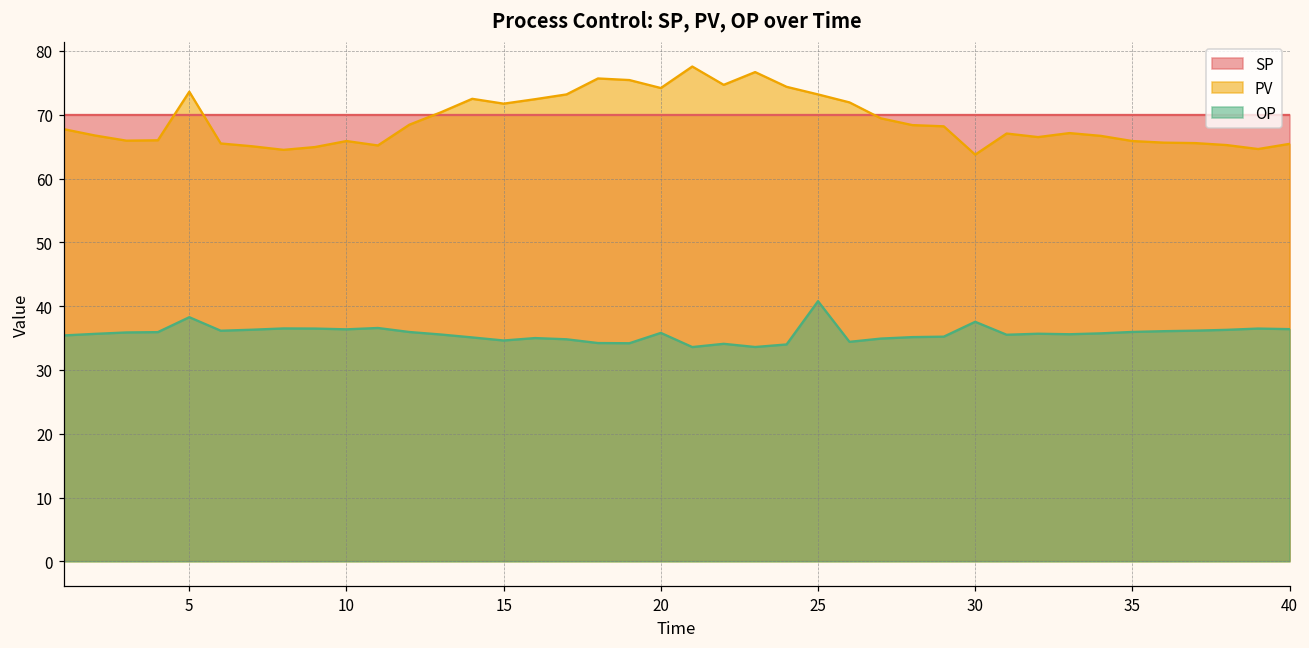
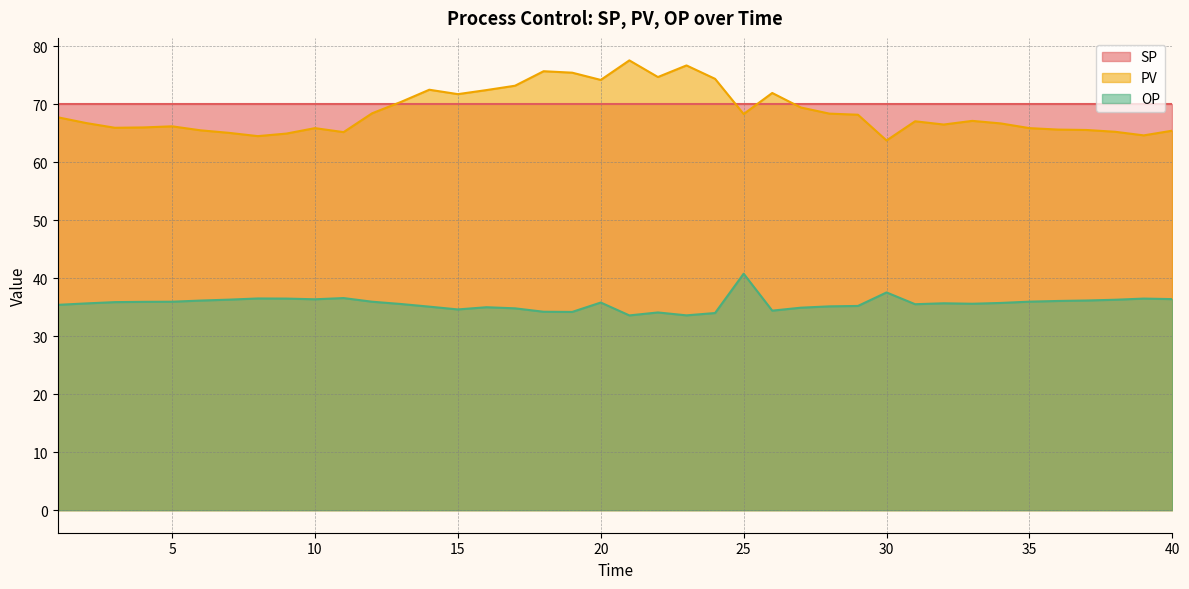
PV, 5: 74 -> 66
OP, 5: 38 -> 36
PV, 25: 73 -> 68
